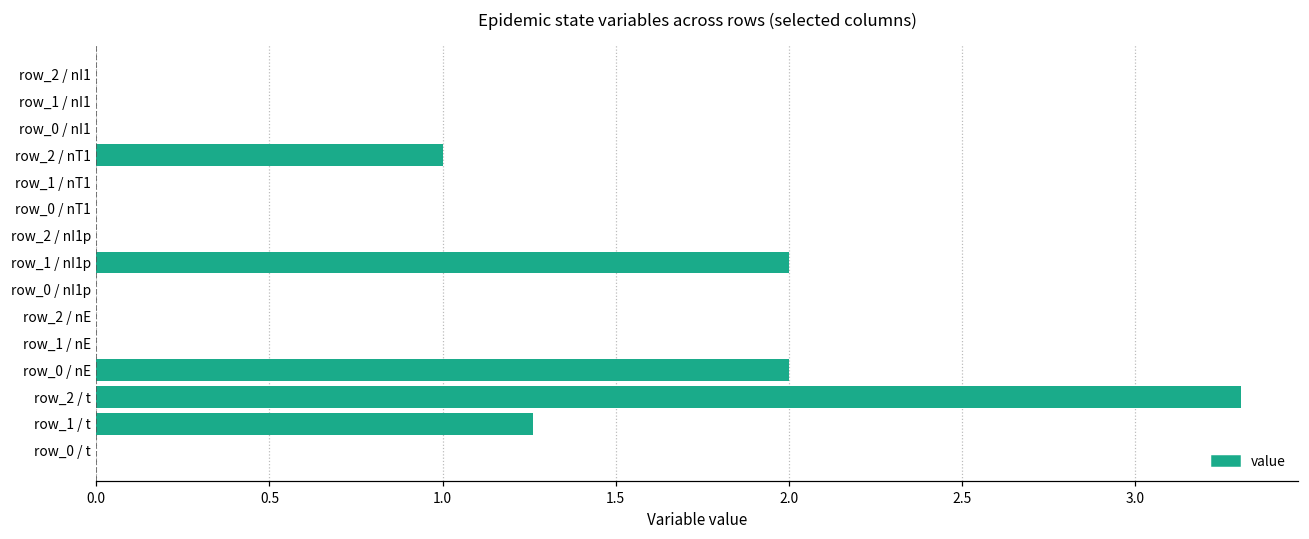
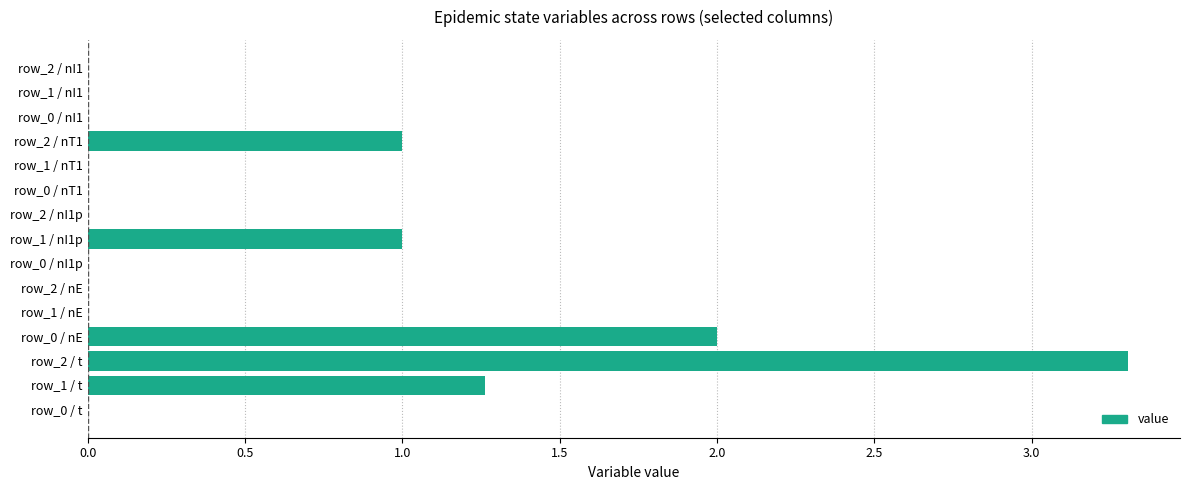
row_1 / nI1p: 2 -> 1
